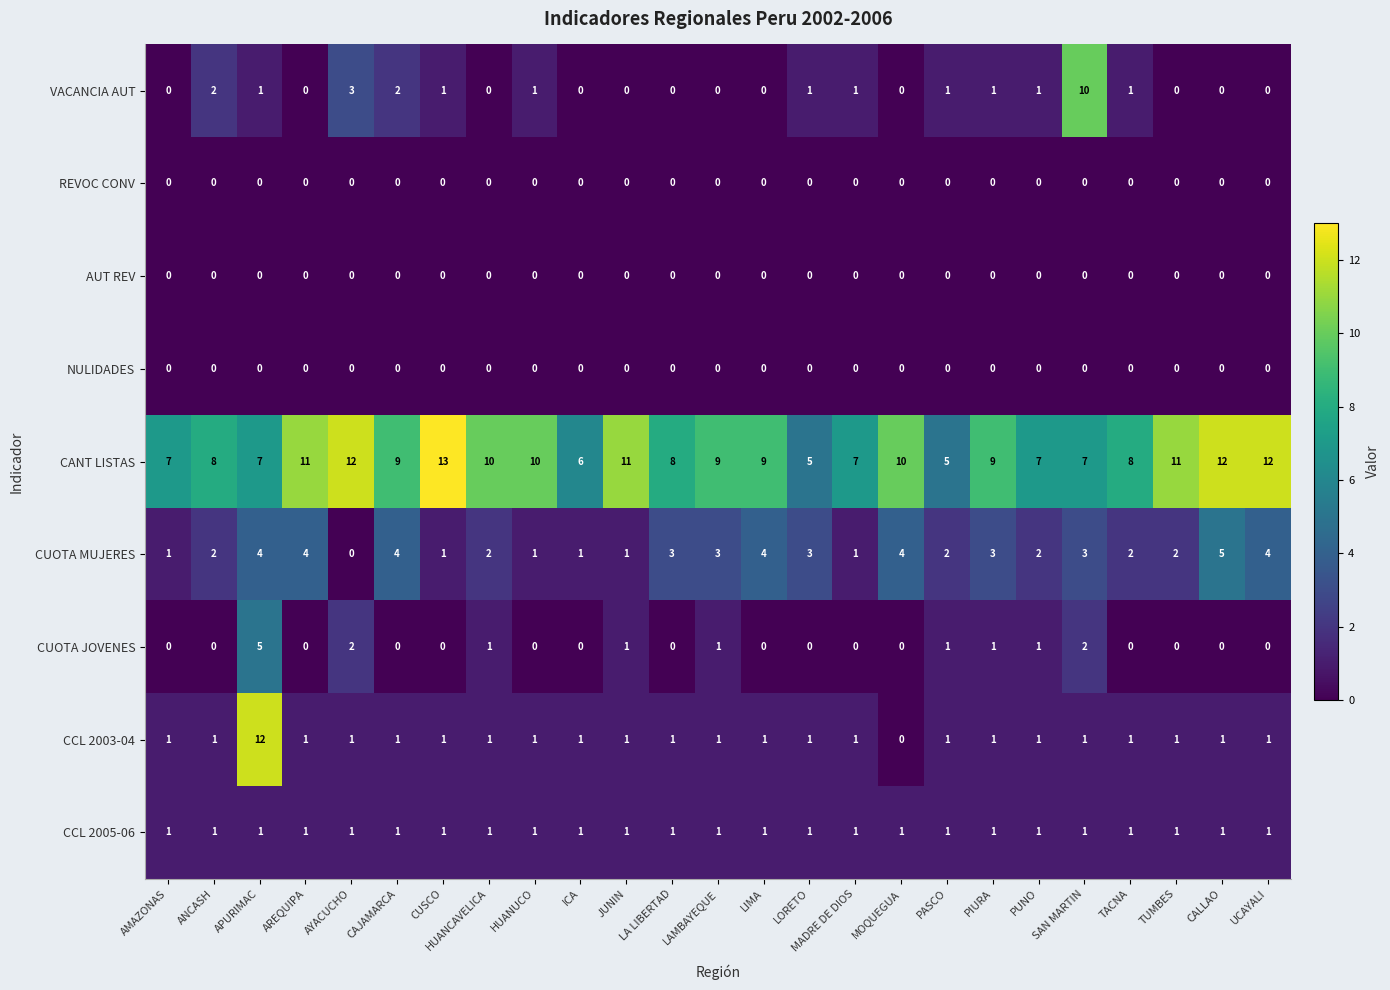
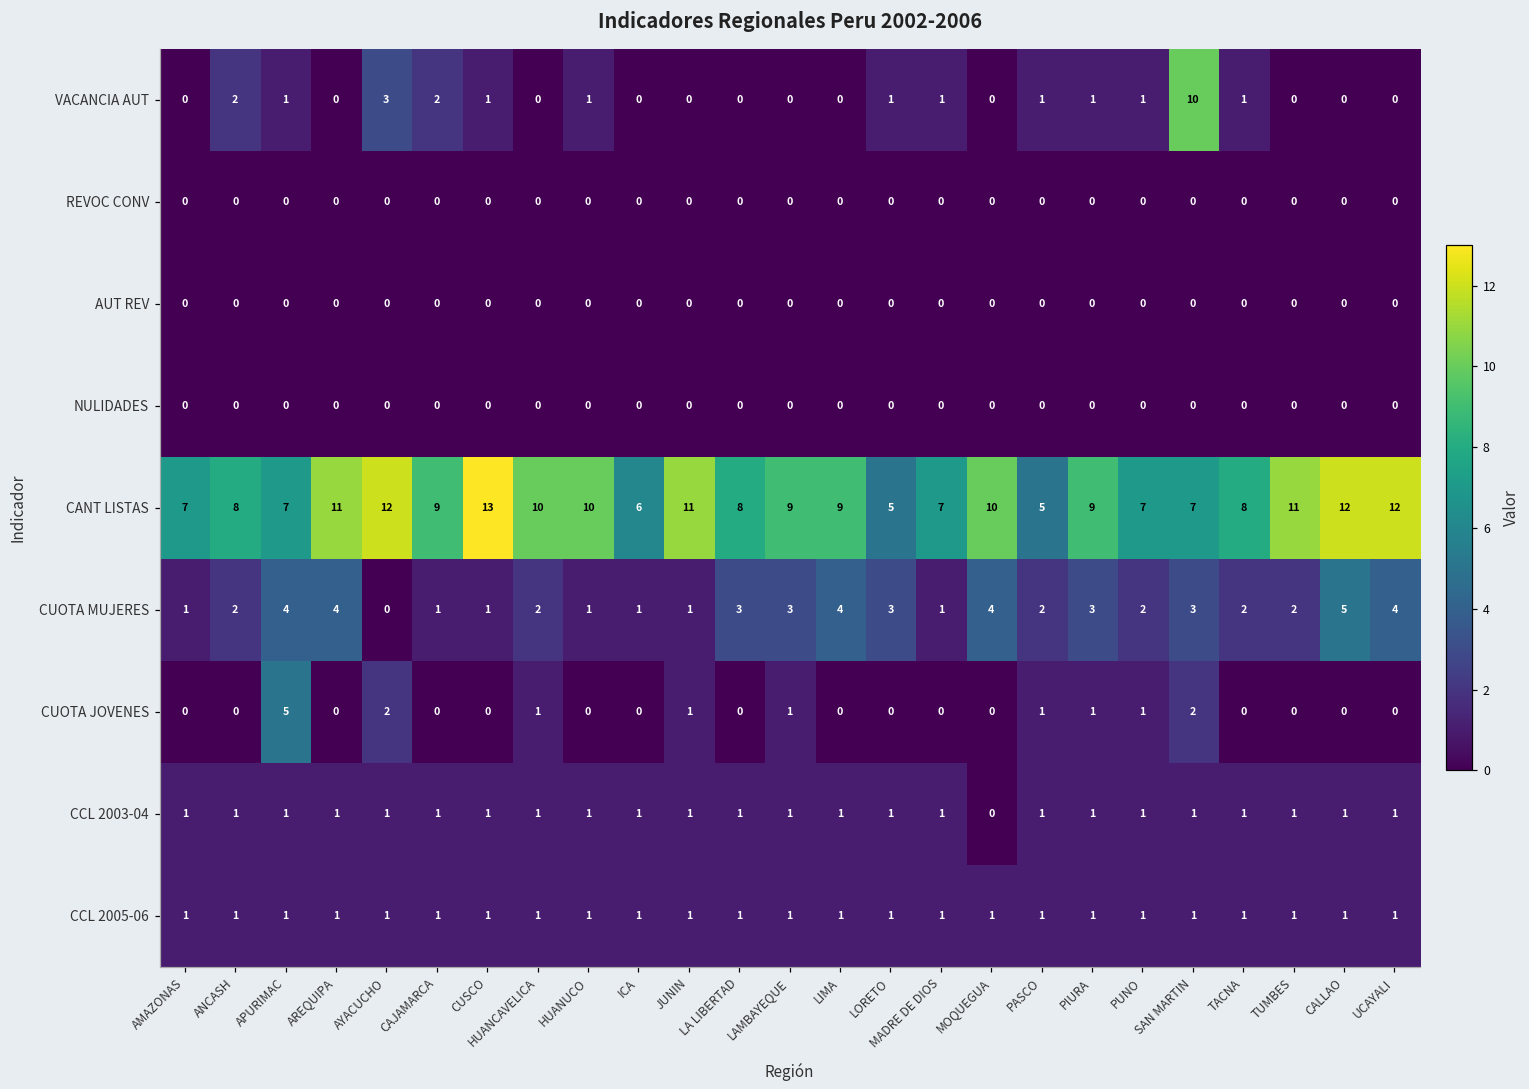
CUOTA MUJERES, CAJAMARCA: 4 -> 1
CCL 2003-04, APURIMAC: 12 -> 1
